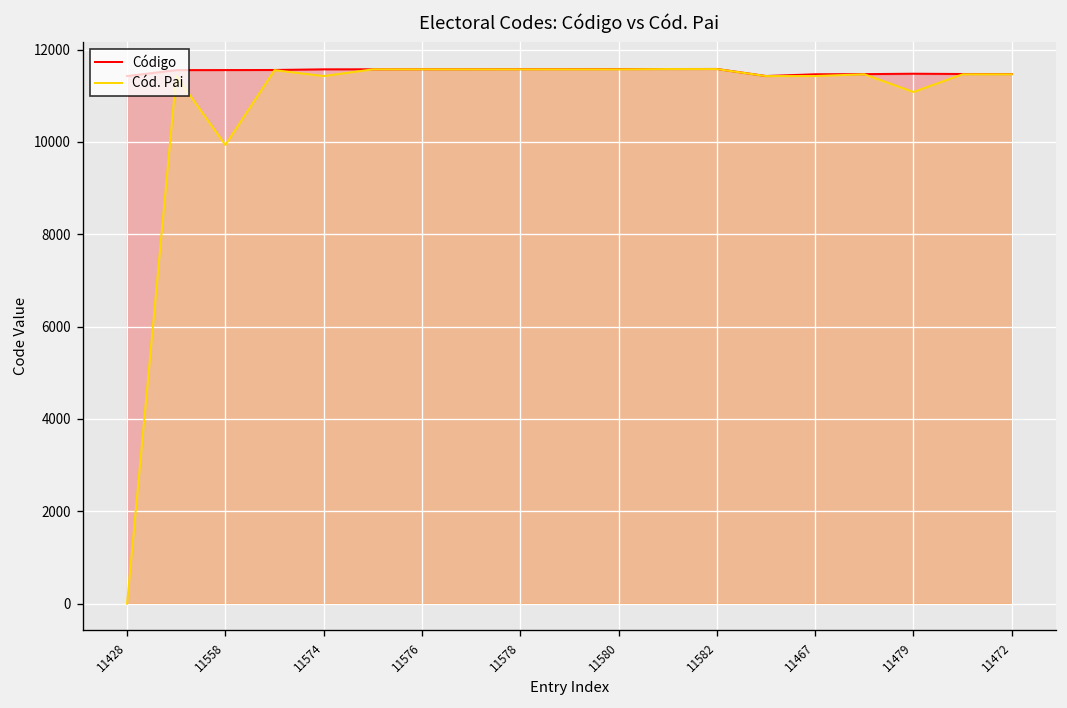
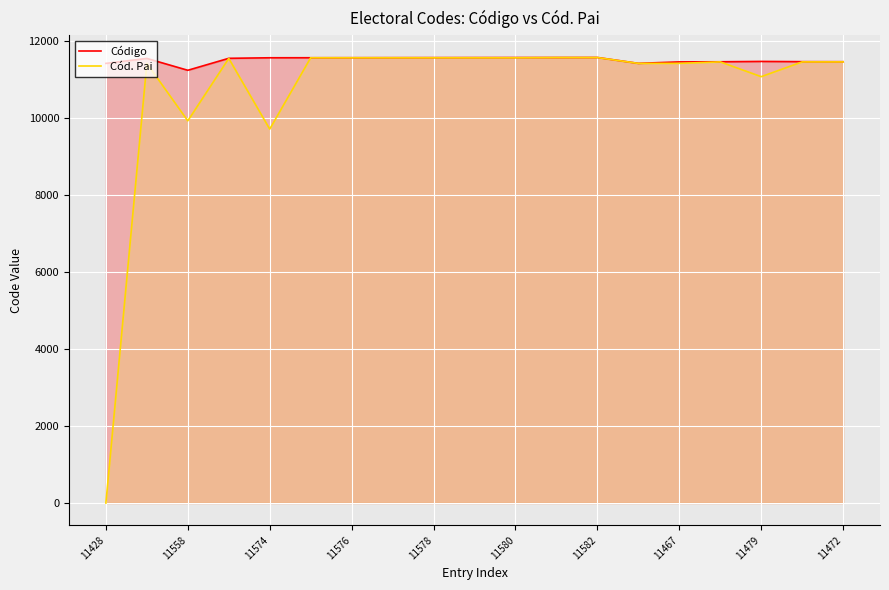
Código, 11558: 11600 -> 11200
Cód. Pai, 11574: 11400 -> 9700
